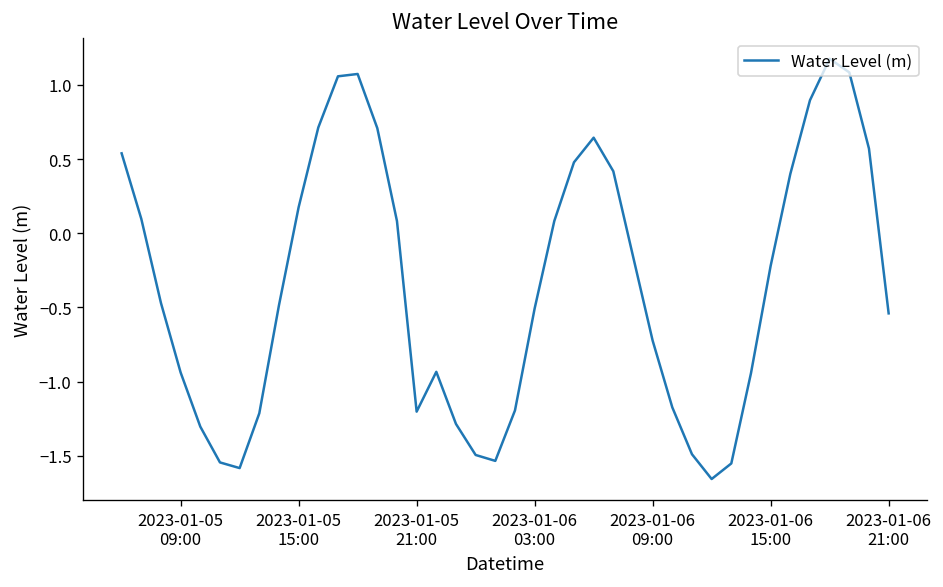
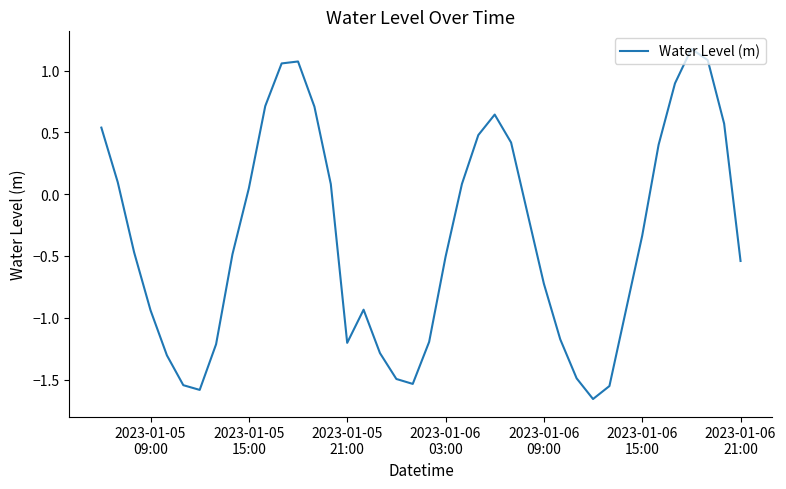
2023-01-05 15:00: 0.18 -> 0.05
2023-01-06 15:00: -0.22 -> -0.34
